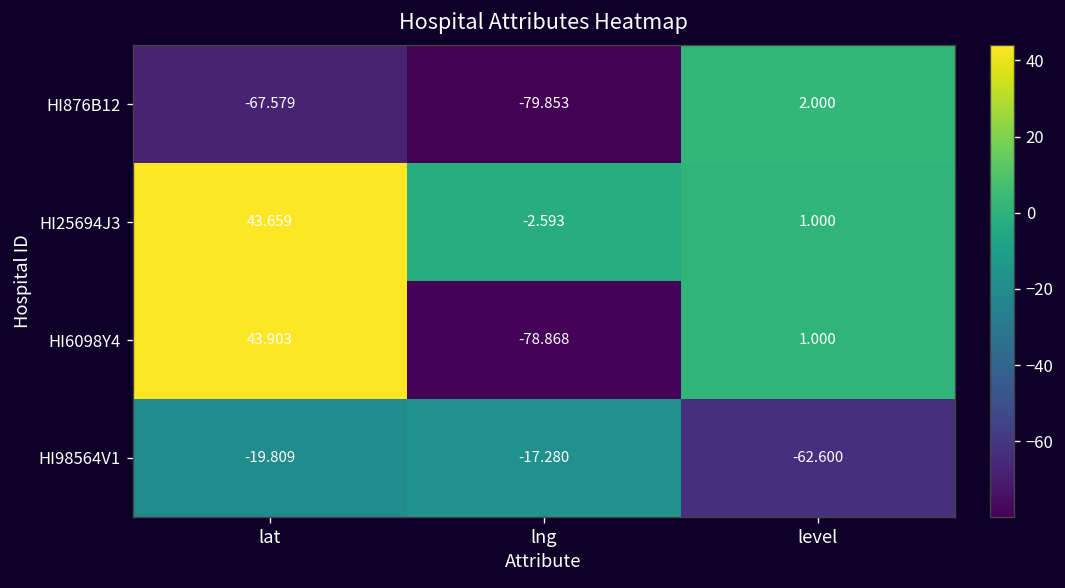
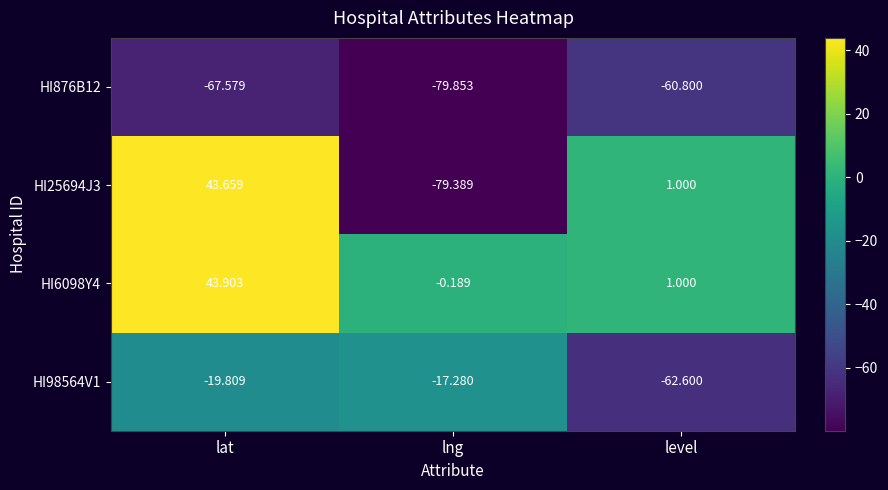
HI876B12, level: 2.000 -> -60.800
HI25694J3, lng: -2.593 -> -79.389
HI6098Y4, lng: -78.868 -> -0.189
